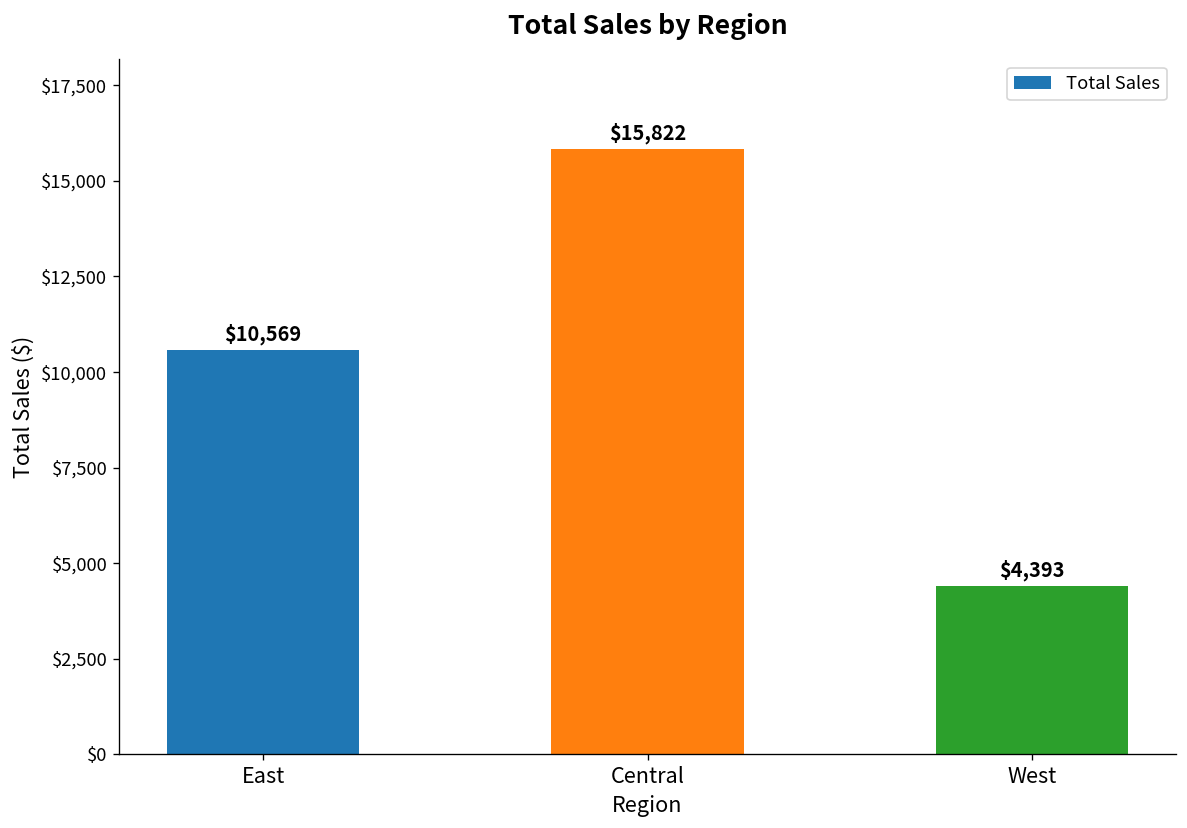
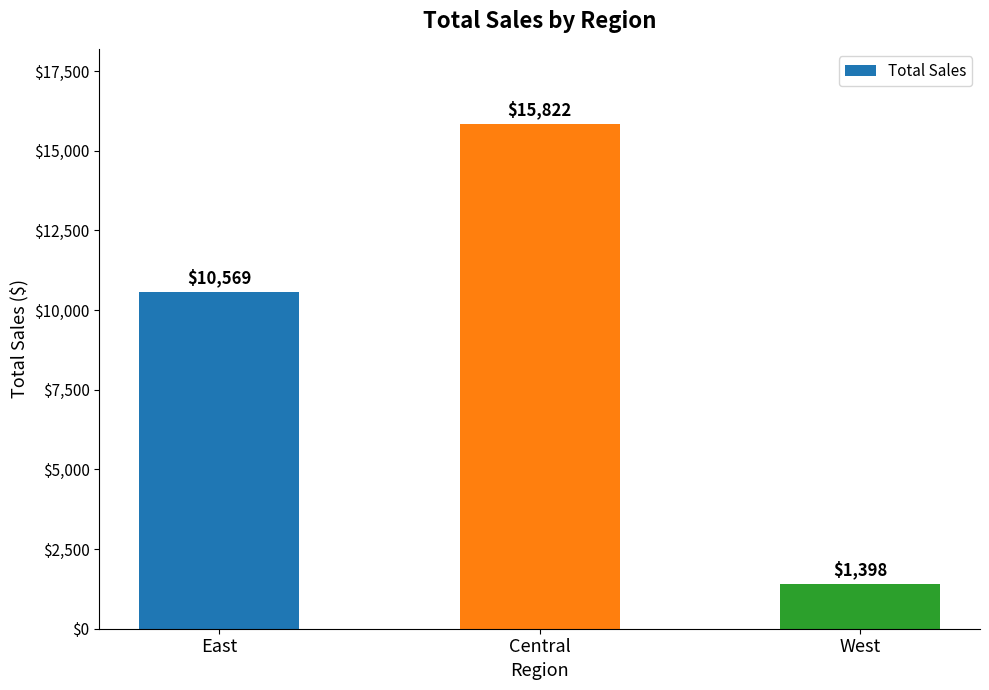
West: $4,393 -> $1,398
